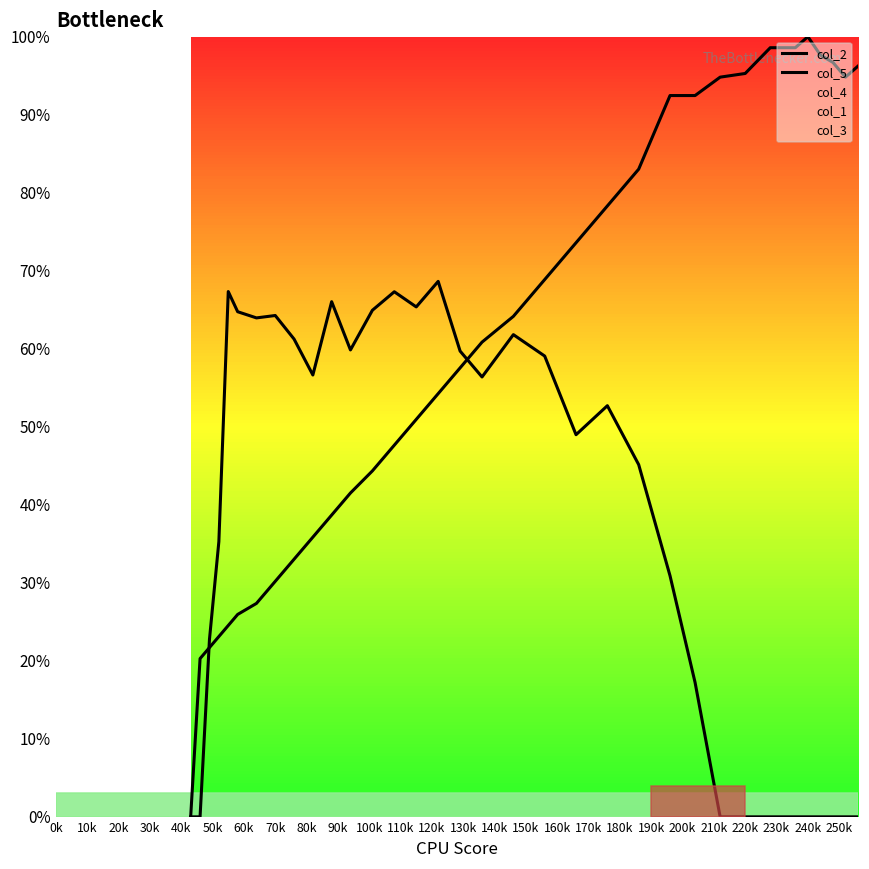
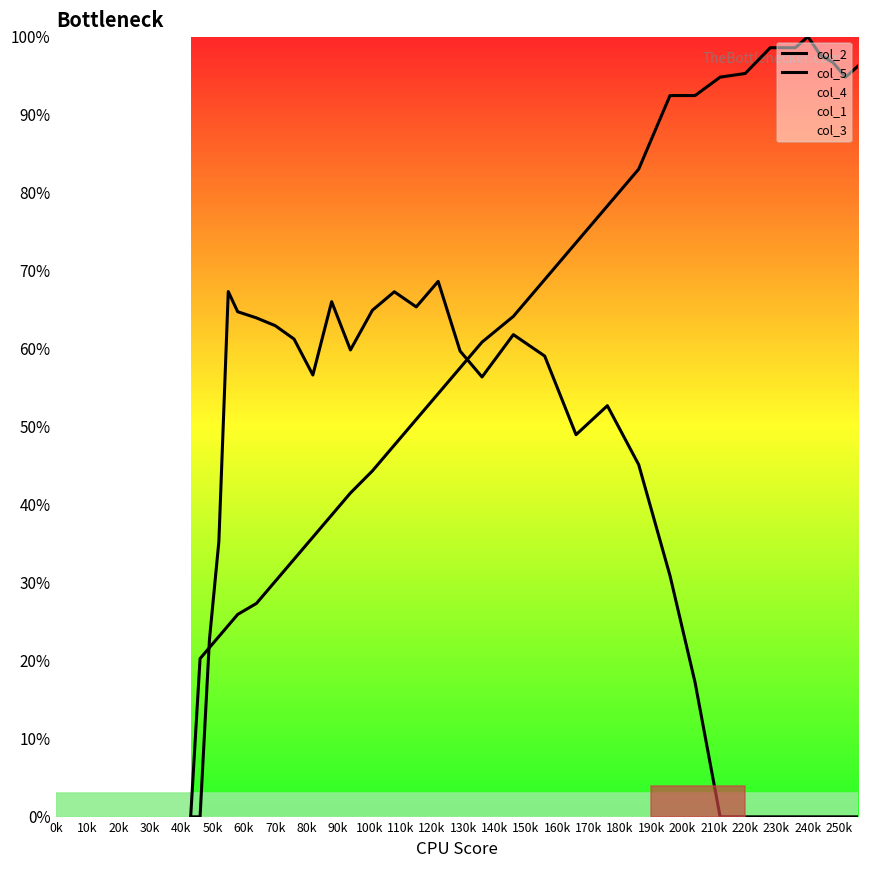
col_5, 70k: 64% -> 63%
